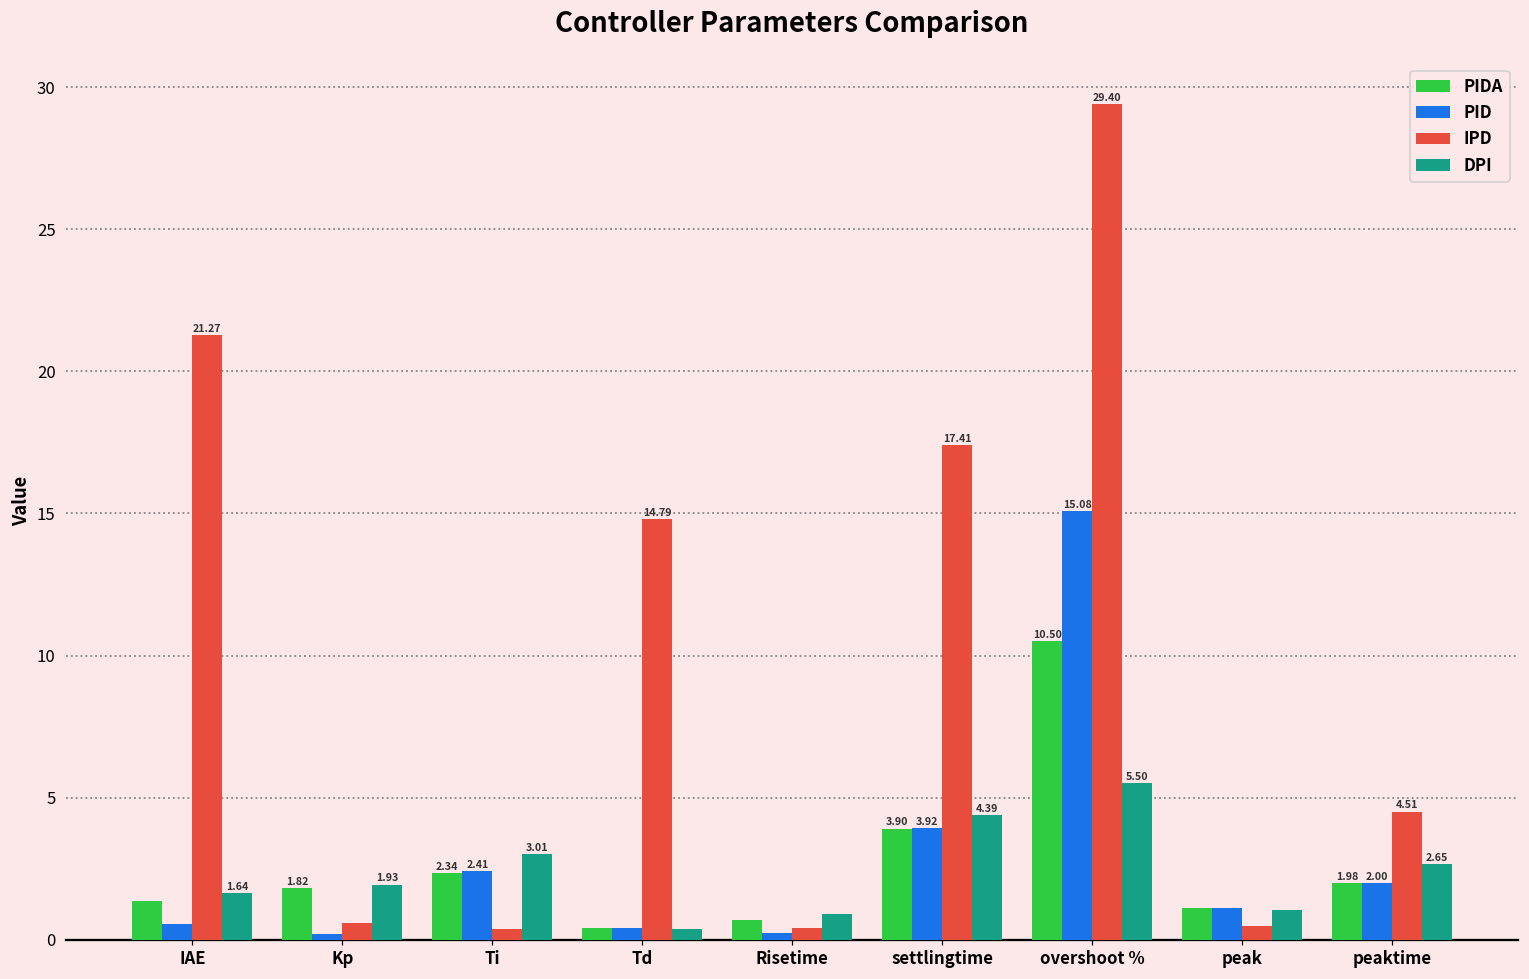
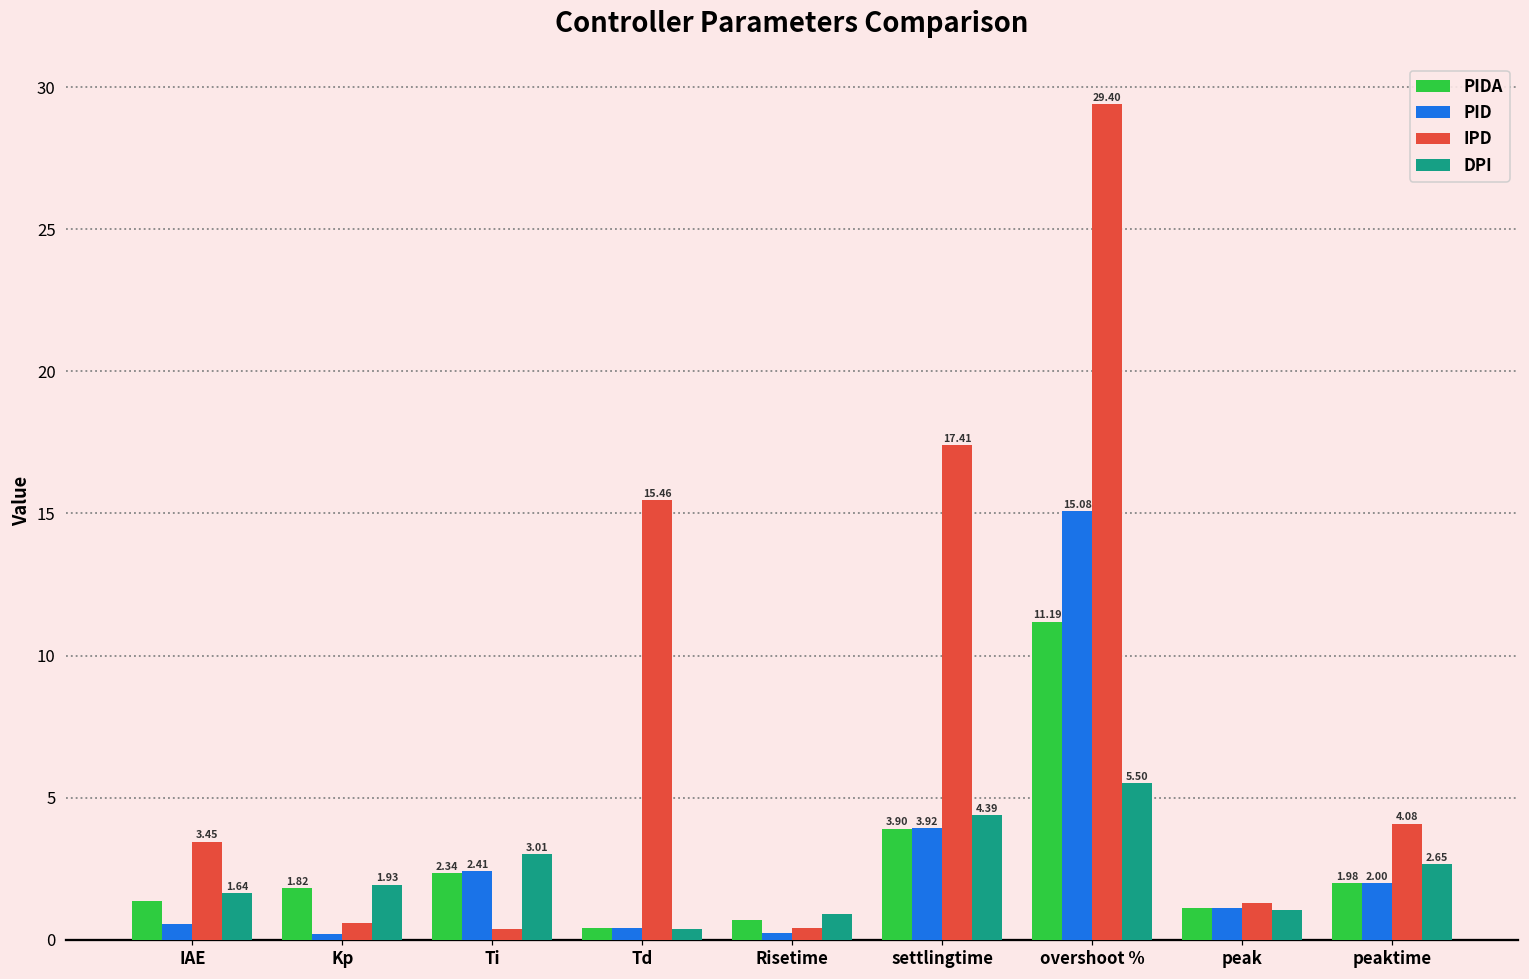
IPD, IAE: 21.27 -> 3.45
IPD, Td: 14.79 -> 15.46
PIDA, overshoot %: 10.50 -> 11.19
IPD, peak: 0.5 -> 1.3
IPD, peaktime: 4.51 -> 4.08
